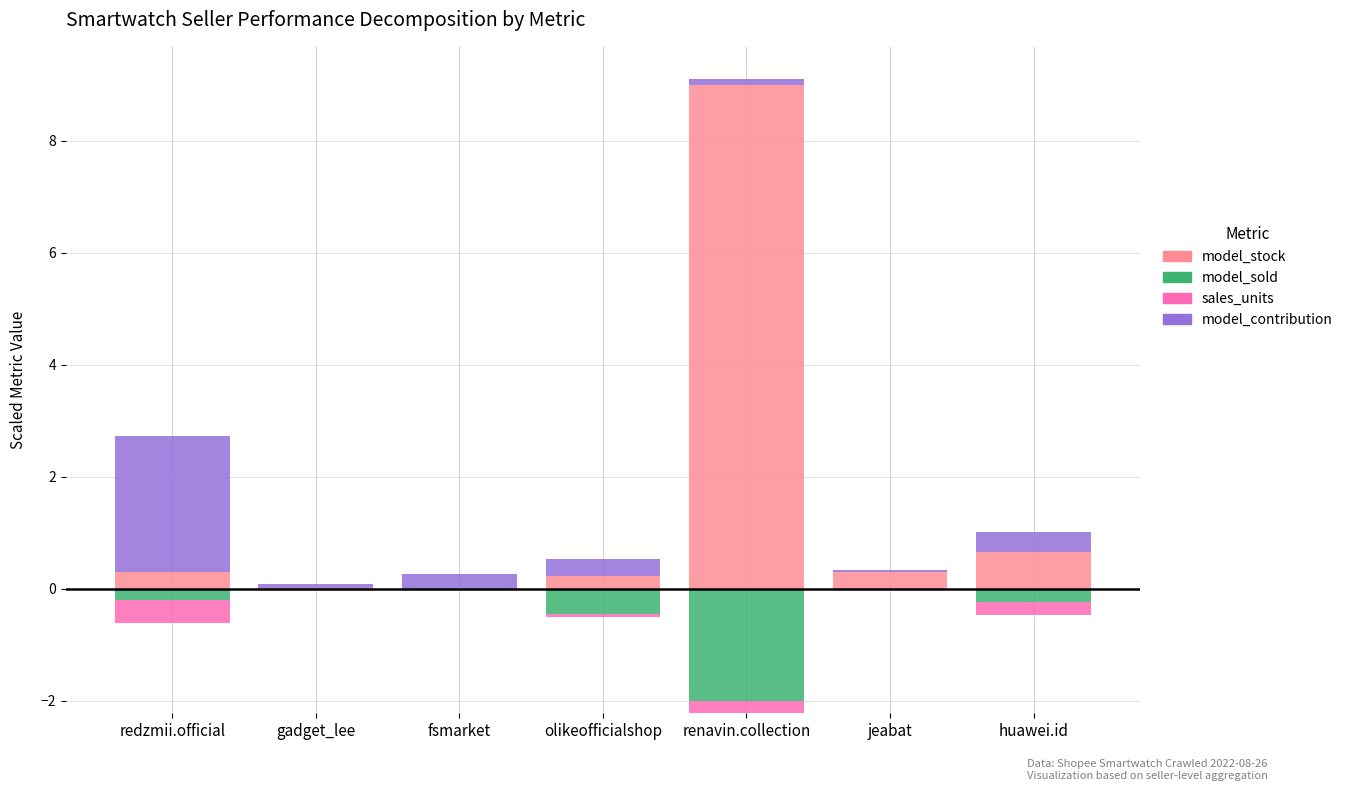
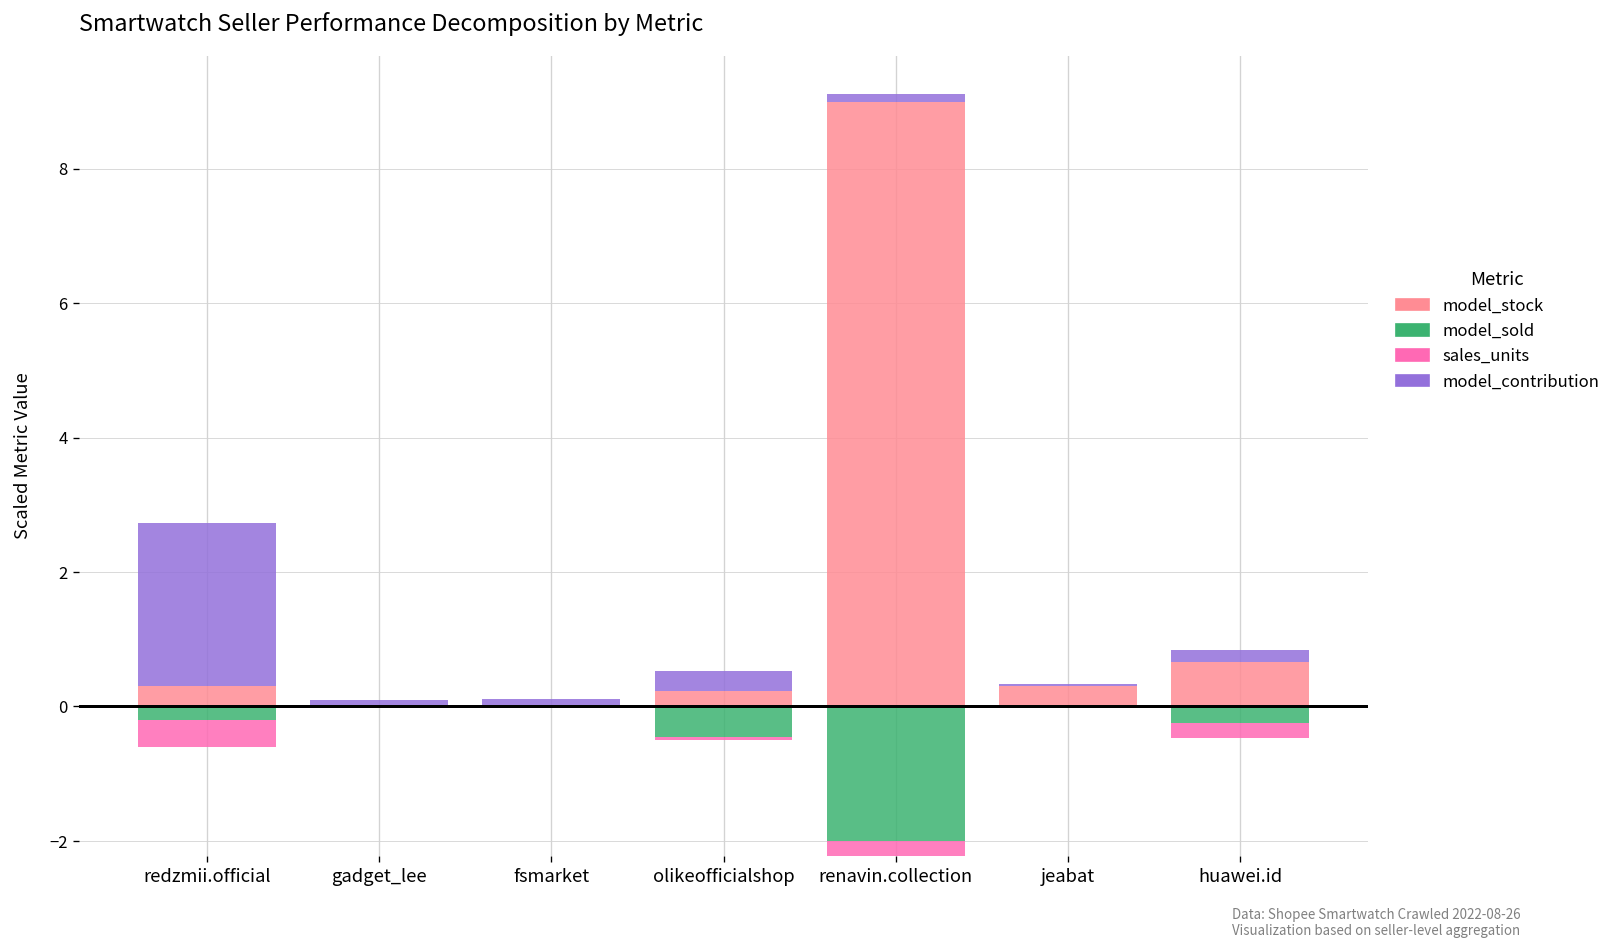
model_contribution, fsmarket: 0.3 -> 0.1
model_contribution, huawei.id: 0.4 -> 0.2
